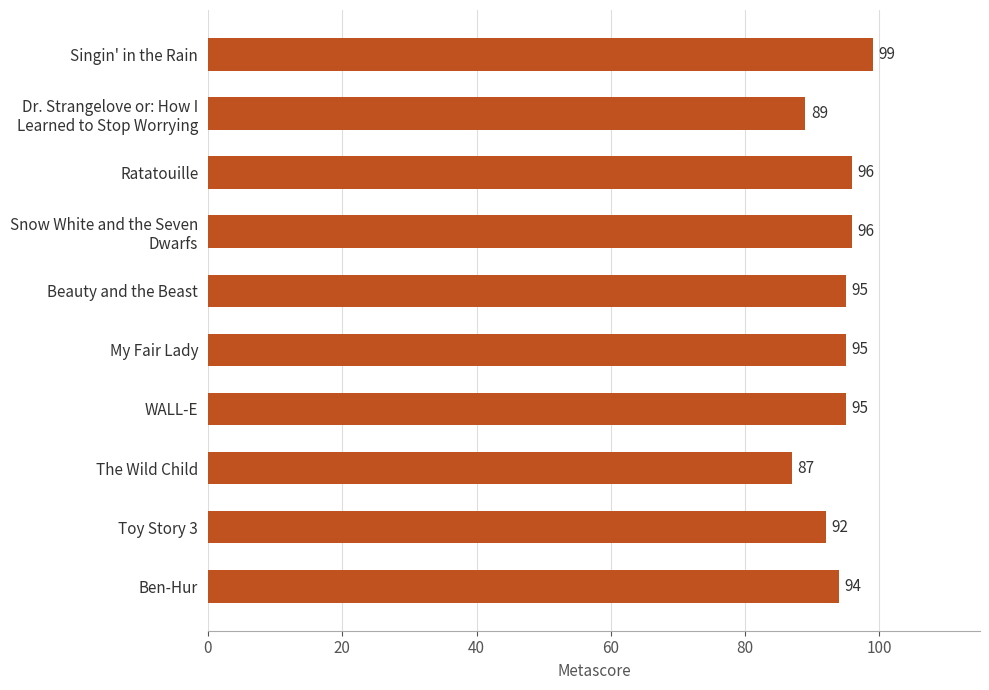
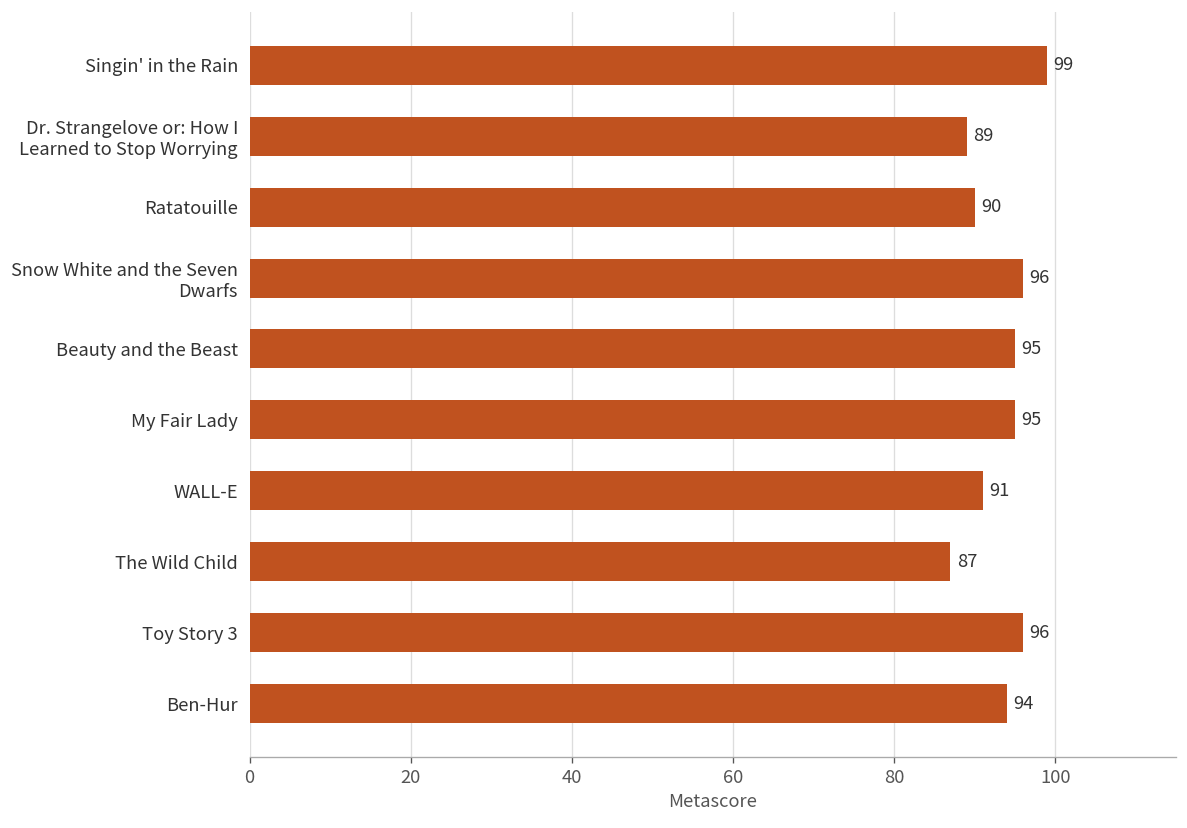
Ratatouille: 96 -> 90
WALL-E: 95 -> 91
Toy Story 3: 92 -> 96
